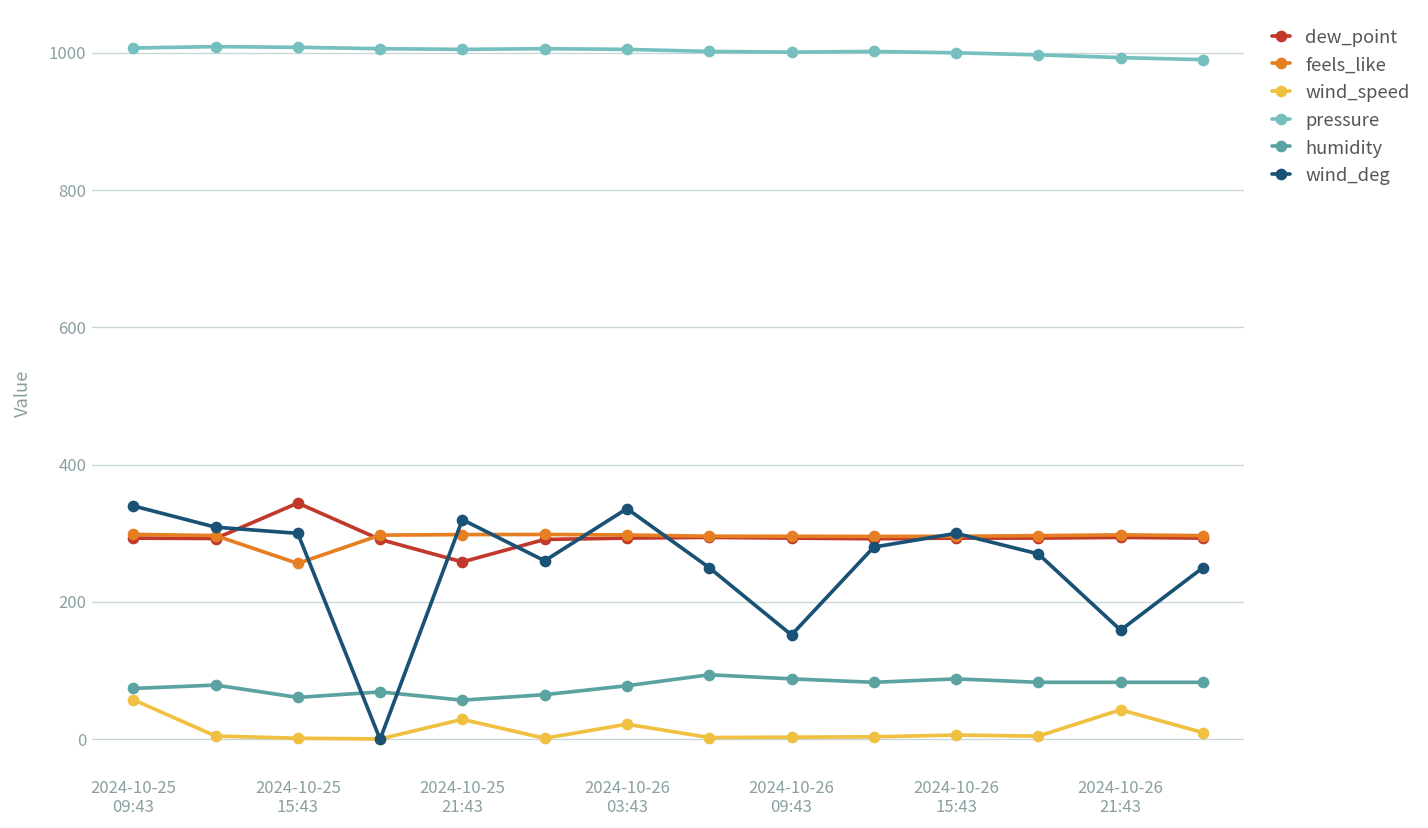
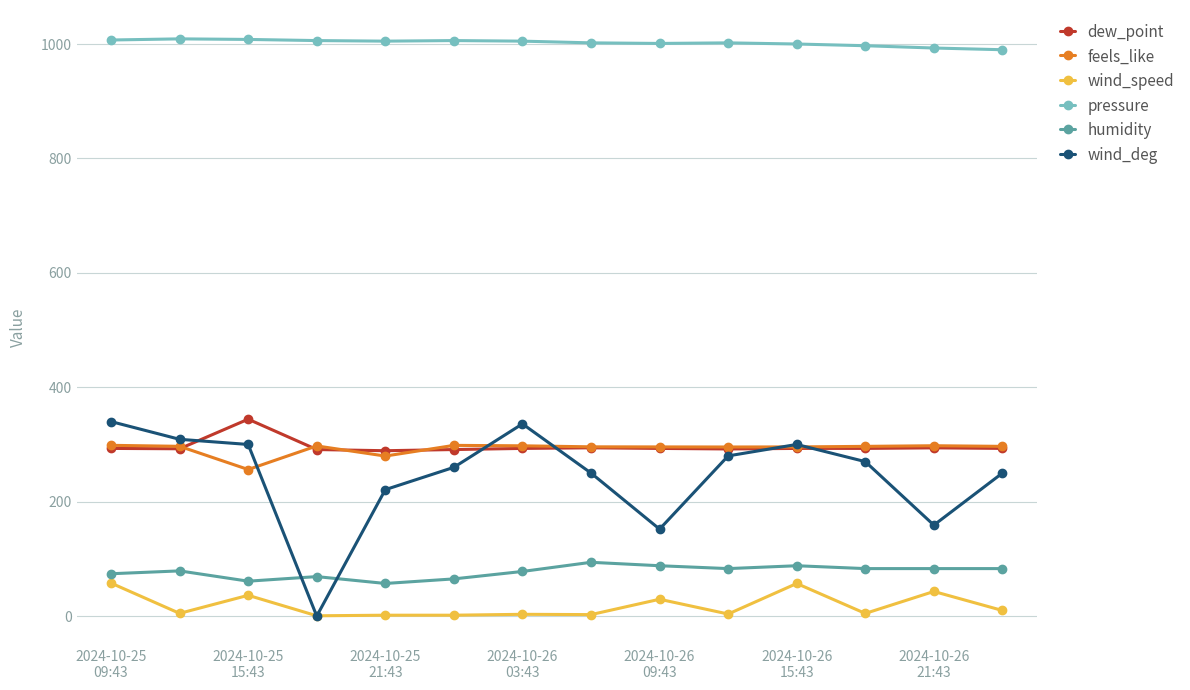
wind_speed, 2024-10-25 15:43: 0 -> 40
dew_point, 2024-10-25 21:43: 260 -> 290
feels_like, 2024-10-25 21:43: 300 -> 280
wind_speed, 2024-10-25 21:43: 30 -> 0
wind_deg, 2024-10-25 21:43: 320 -> 220
wind_speed, 2024-10-26 03:43: 20 -> 0
wind_speed, 2024-10-26 09:43: 0 -> 30
wind_speed, 2024-10-26 15:43: 10 -> 60
